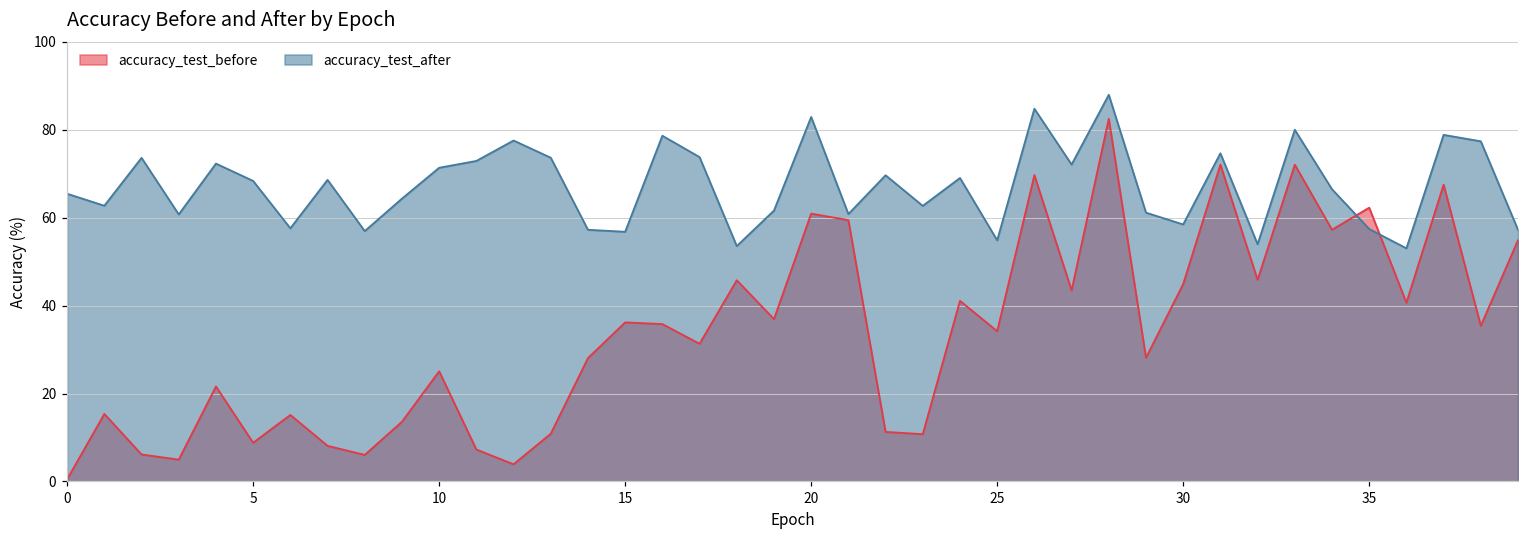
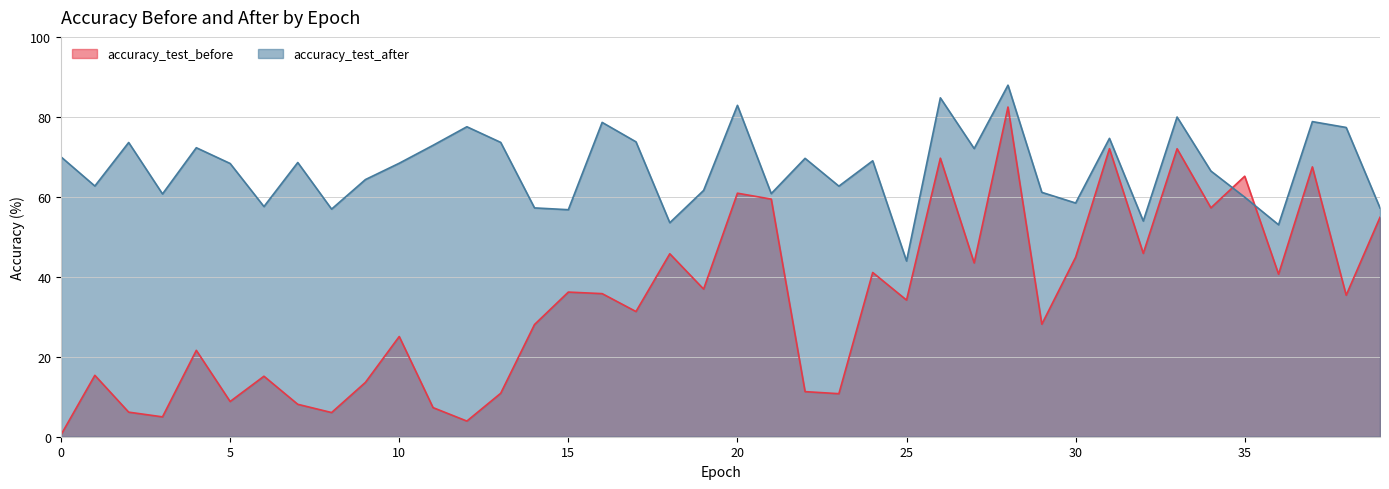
accuracy_test_after, 0: 65 -> 70
accuracy_test_after, 10: 71 -> 68
accuracy_test_after, 25: 55 -> 44
accuracy_test_before, 35: 62 -> 65
accuracy_test_after, 35: 57 -> 60
